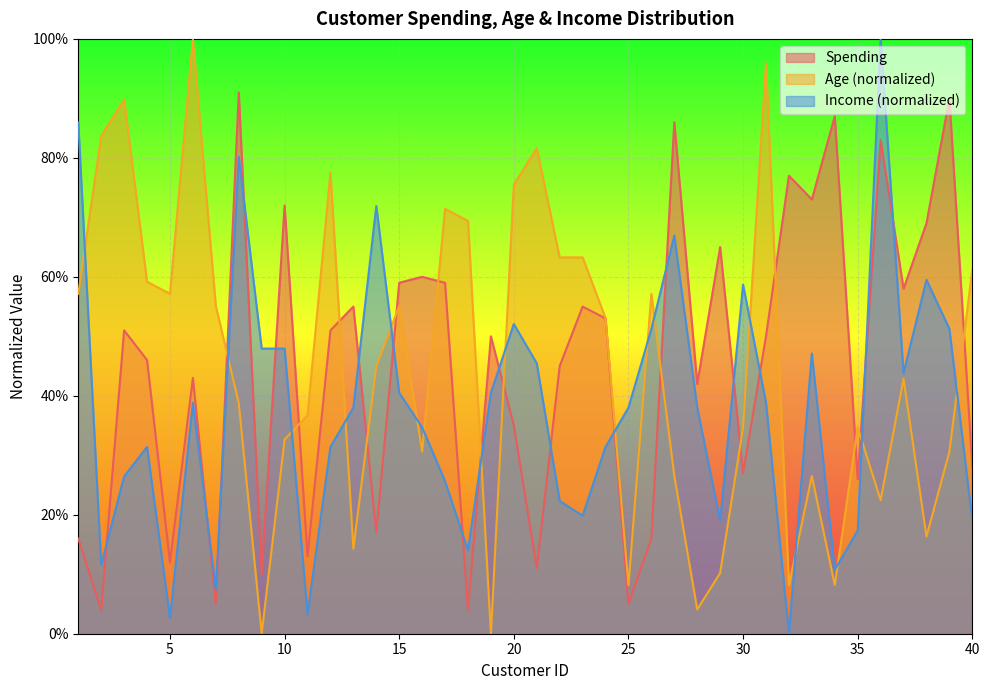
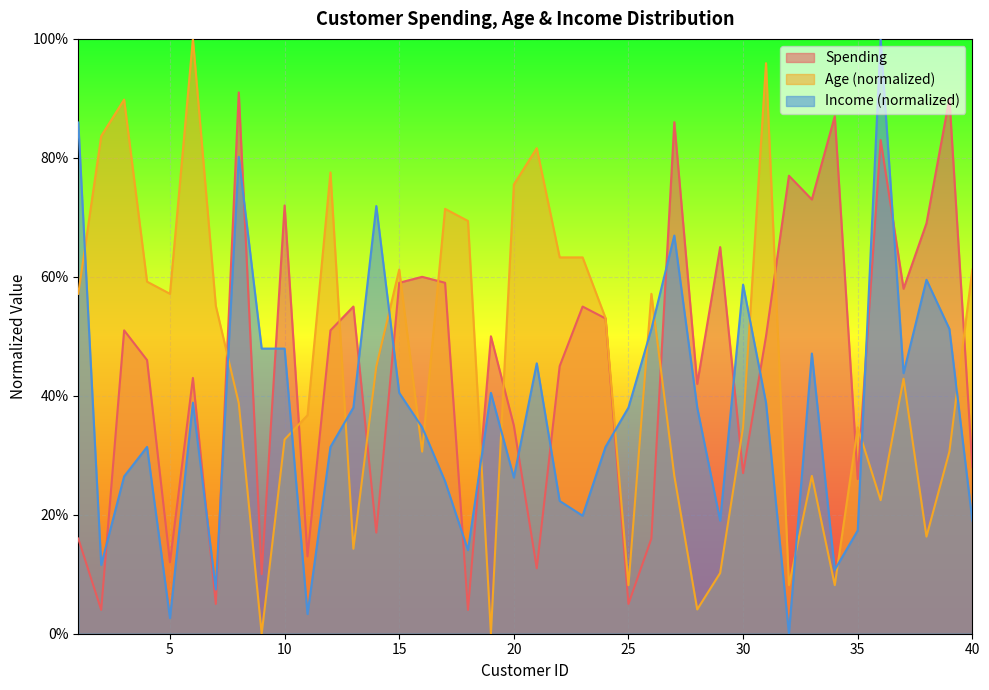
Age (normalized), 15: 55% -> 61%
Income (normalized), 20: 52% -> 26%
